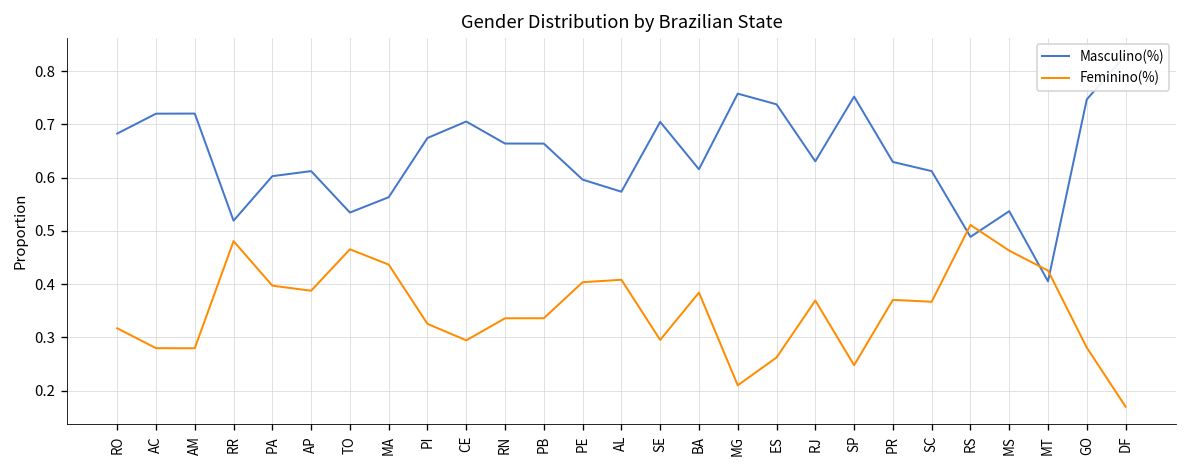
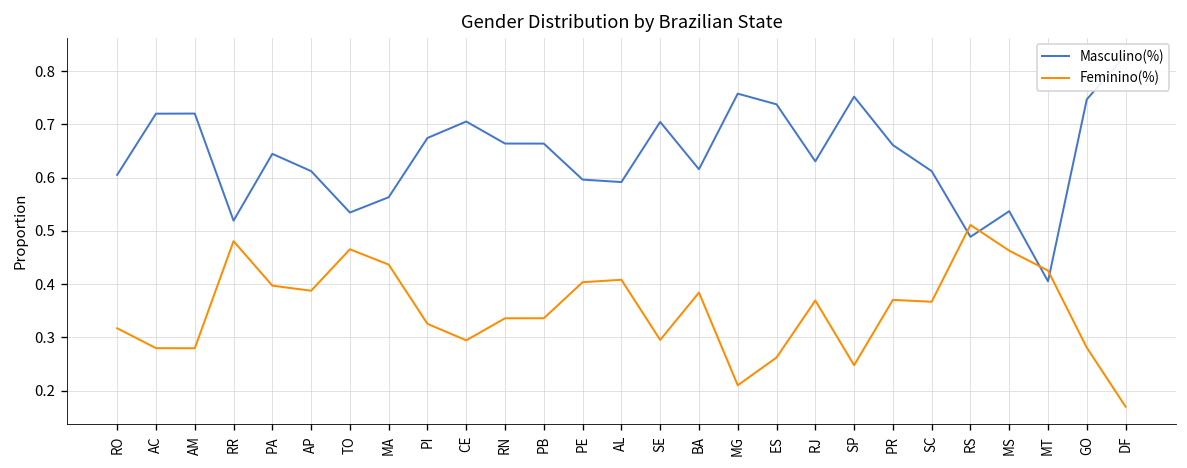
Masculino(%), RO: 0.68 -> 0.61
Masculino(%), PA: 0.60 -> 0.64
Masculino(%), AL: 0.57 -> 0.59
Masculino(%), PR: 0.63 -> 0.66
